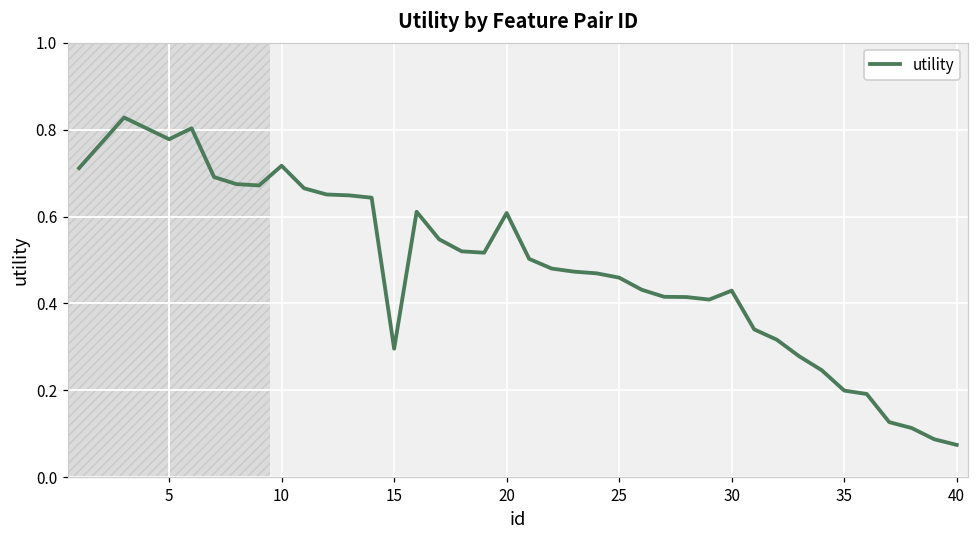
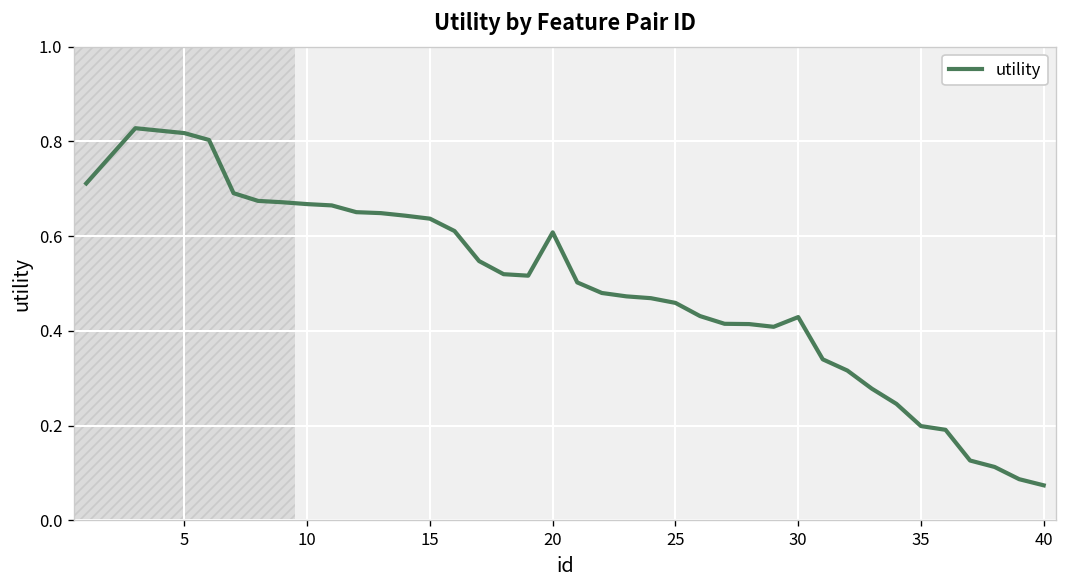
5: 0.78 -> 0.82
10: 0.72 -> 0.67
15: 0.30 -> 0.64
